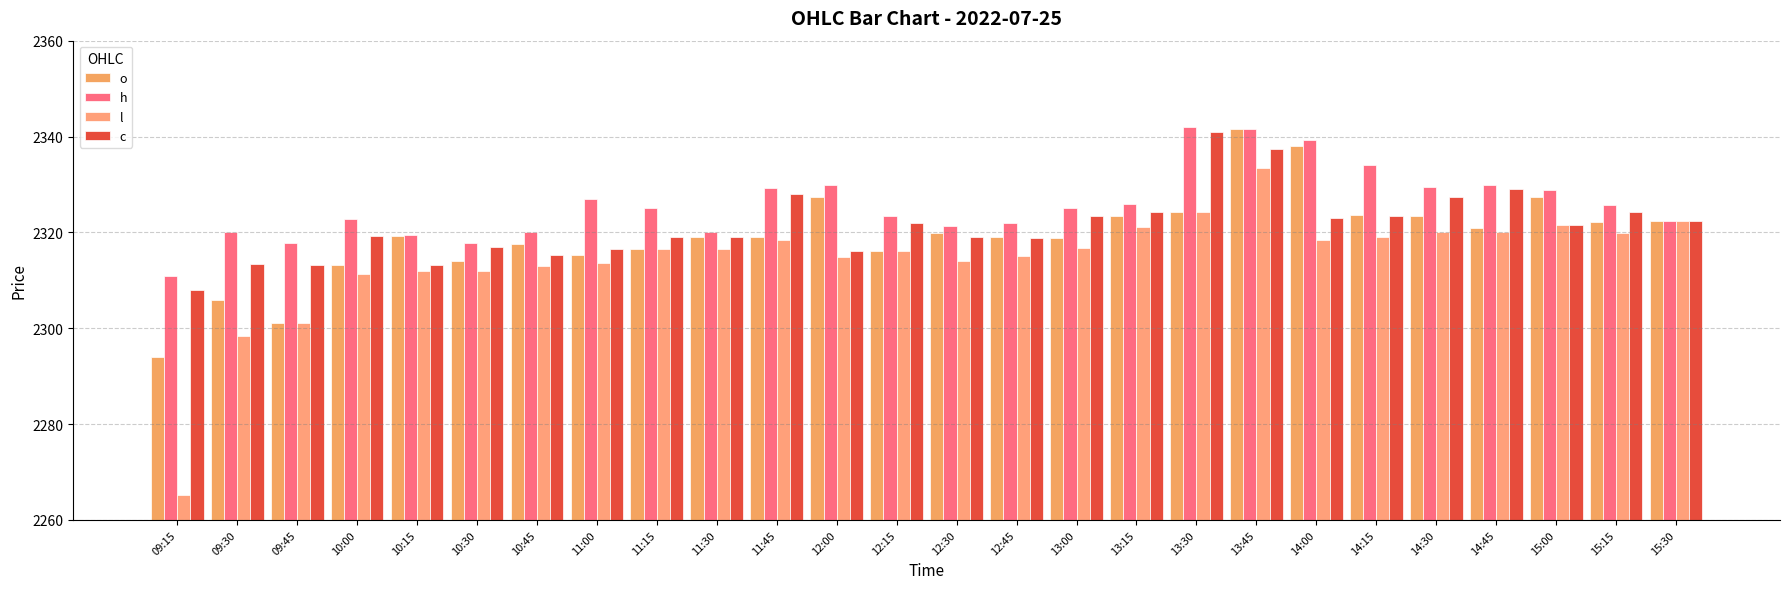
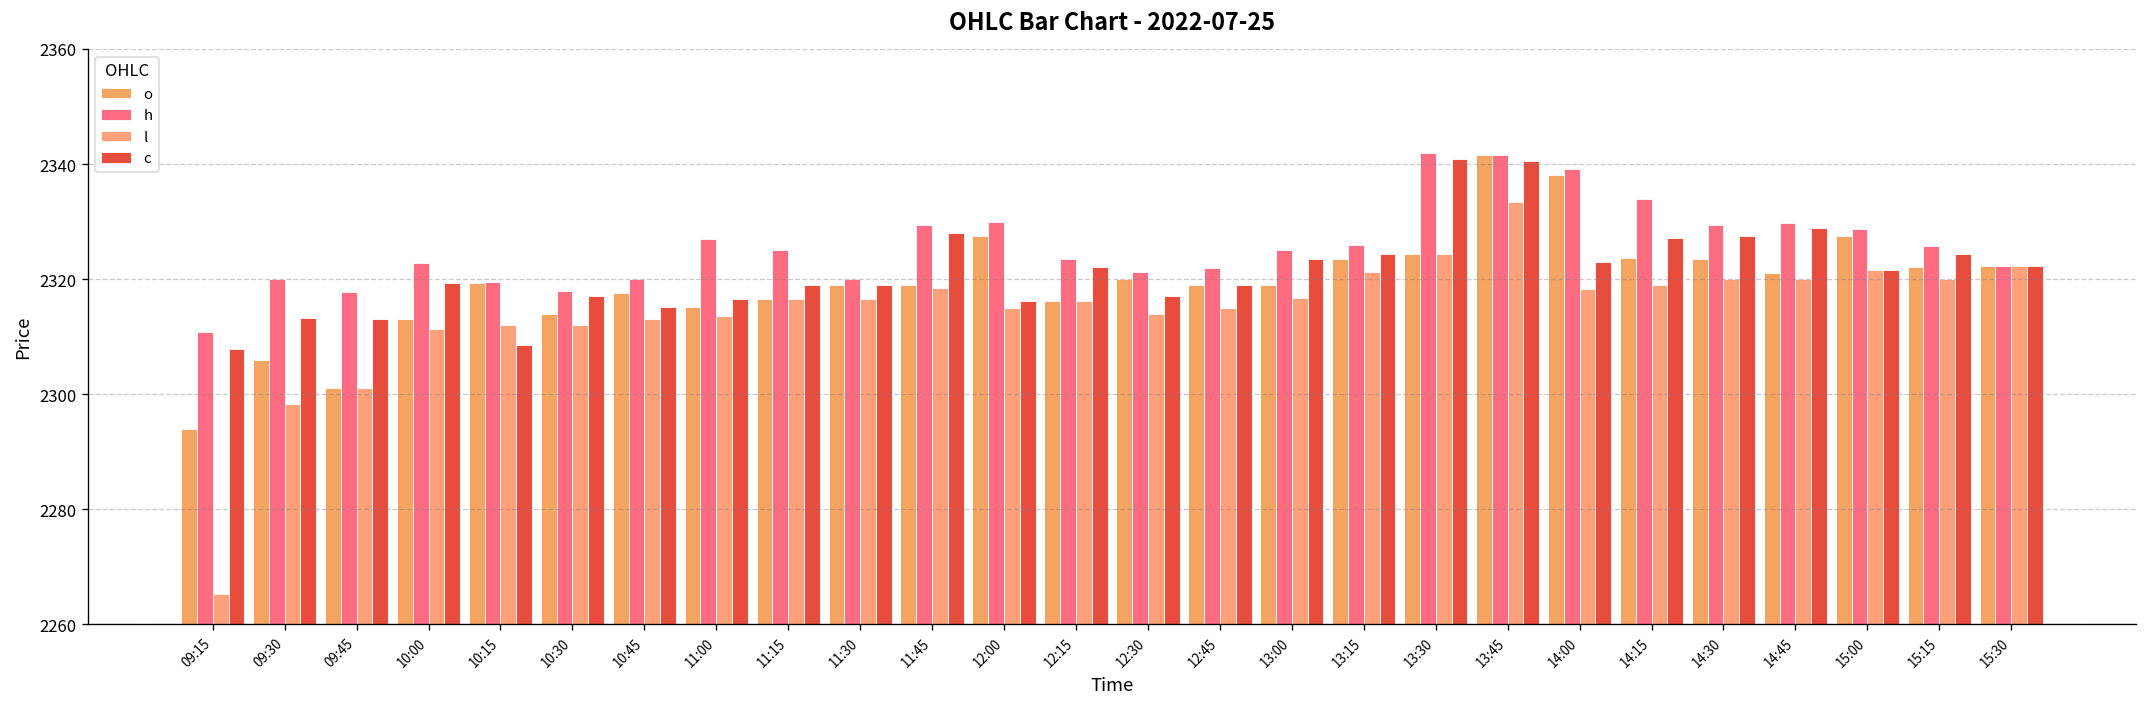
c, 10:15: 2313 -> 2309
c, 12:30: 2319 -> 2317
c, 13:45: 2337 -> 2341
c, 14:15: 2323 -> 2327
